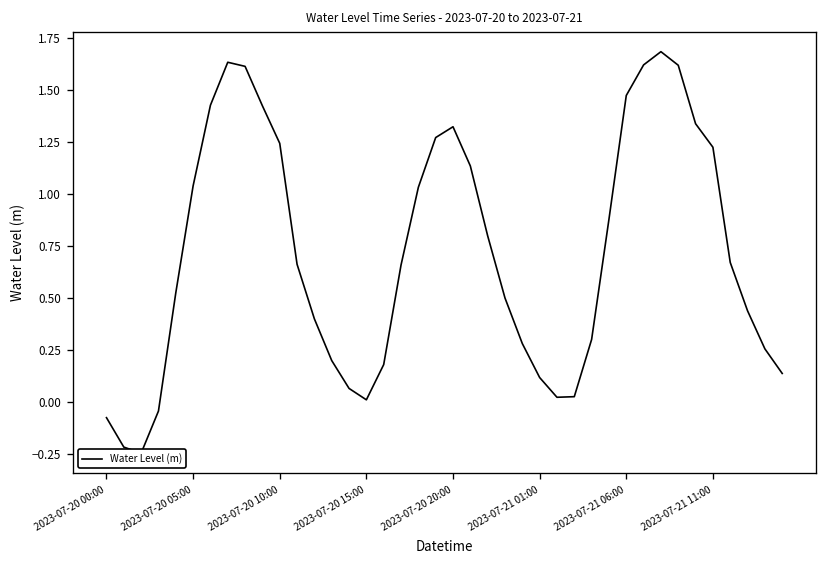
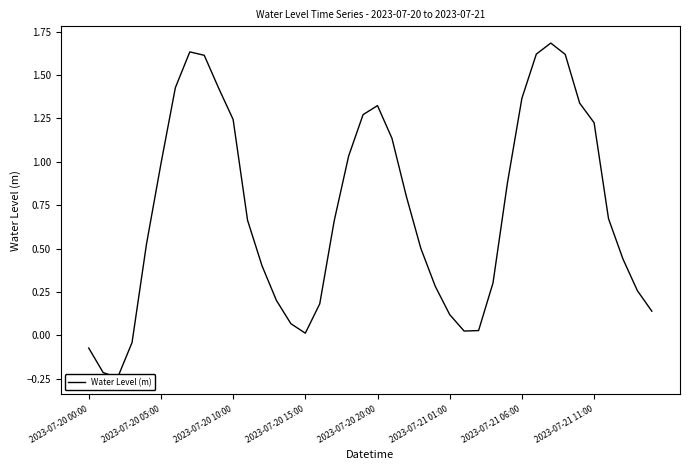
2023-07-20 05:00: 1.04 -> 0.99
2023-07-21 06:00: 1.47 -> 1.37
